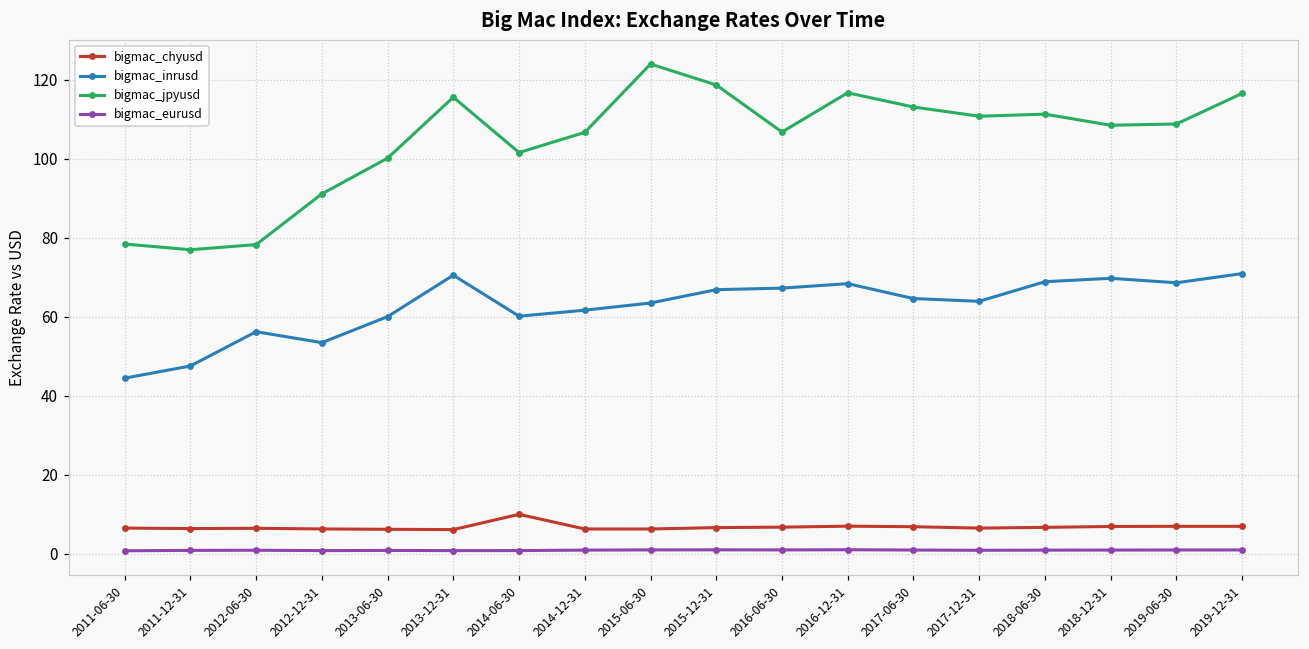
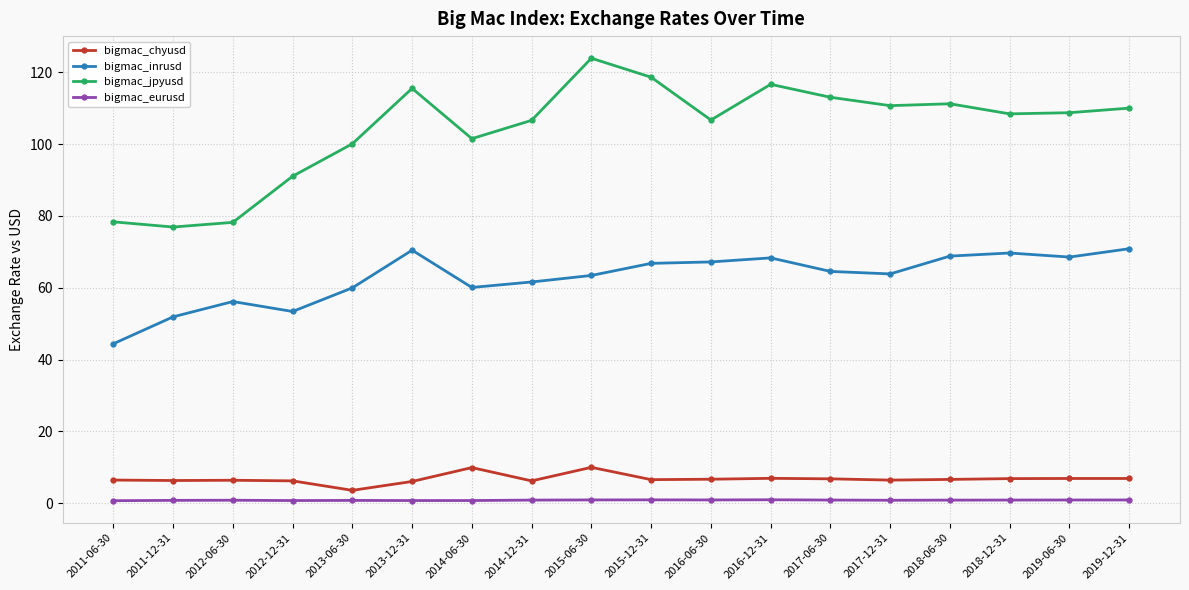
bigmac_inrusd, 2011-12-31: 47 -> 52
bigmac_chyusd, 2013-06-30: 6 -> 4
bigmac_chyusd, 2015-06-30: 6 -> 10
bigmac_jpyusd, 2019-12-31: 117 -> 110
